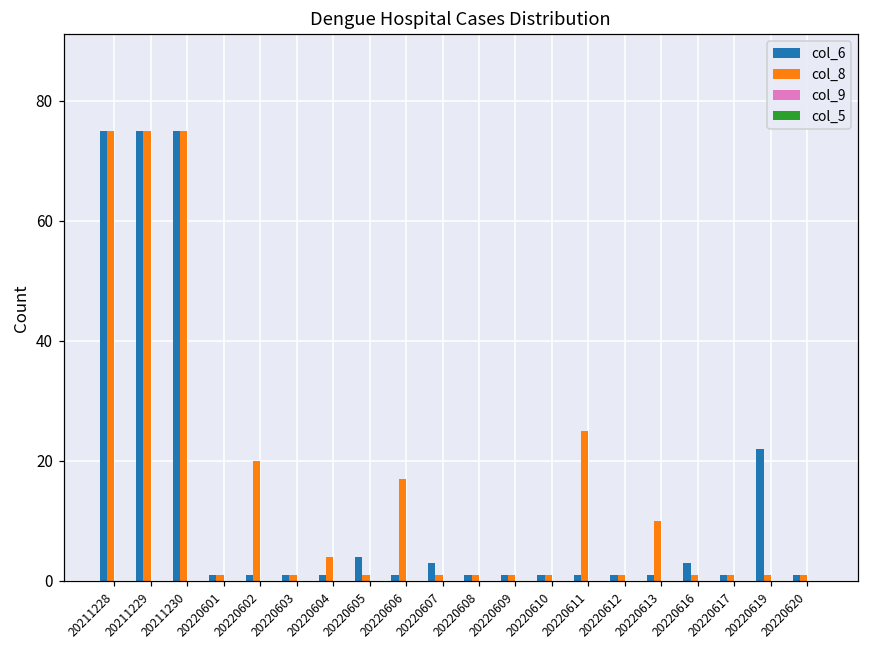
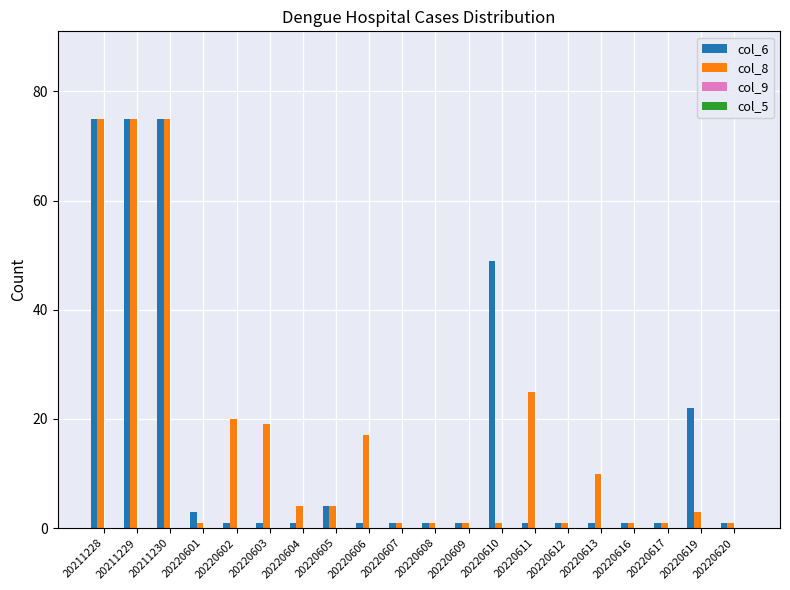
col_6, 20220601: 1 -> 3
col_8, 20220603: 1 -> 19
col_8, 20220605: 1 -> 4
col_6, 20220607: 3 -> 1
col_6, 20220610: 1 -> 49
col_6, 20220616: 3 -> 1
col_8, 20220619: 1 -> 3
